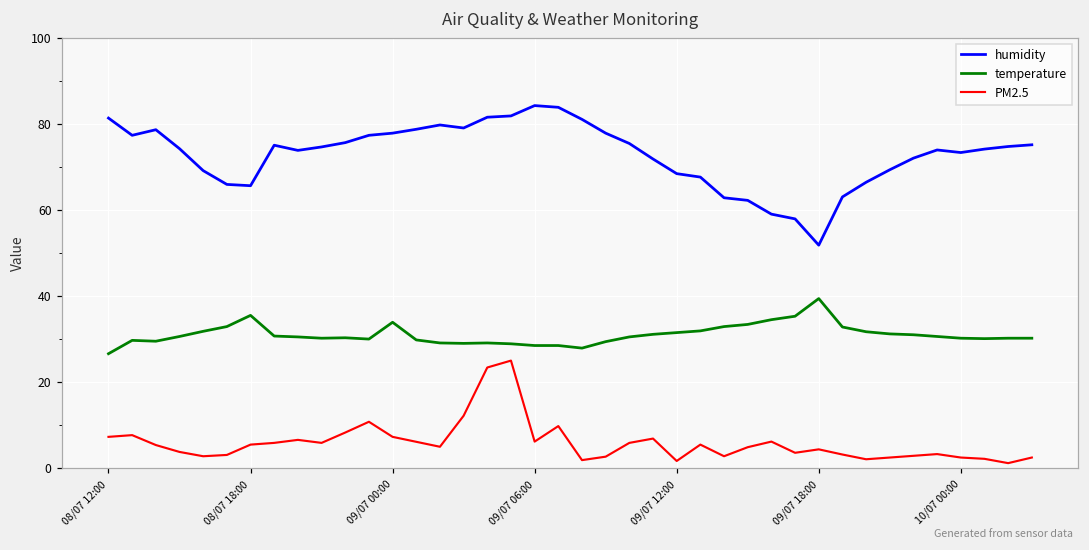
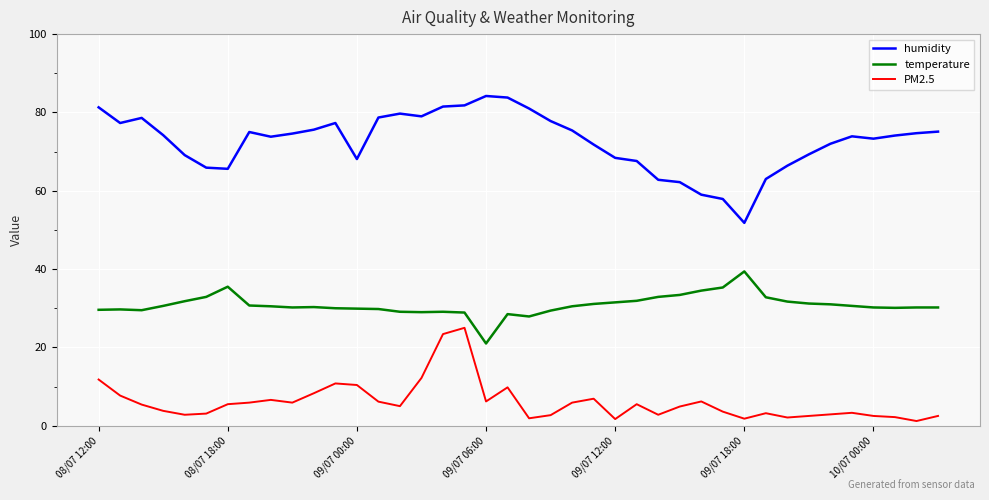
temperature, 08/07 12:00: 27 -> 30
PM2.5, 08/07 12:00: 7 -> 12
humidity, 09/07 00:00: 78 -> 68
temperature, 09/07 00:00: 34 -> 30
PM2.5, 09/07 00:00: 7 -> 10
temperature, 09/07 06:00: 29 -> 21
PM2.5, 09/07 18:00: 4 -> 2
